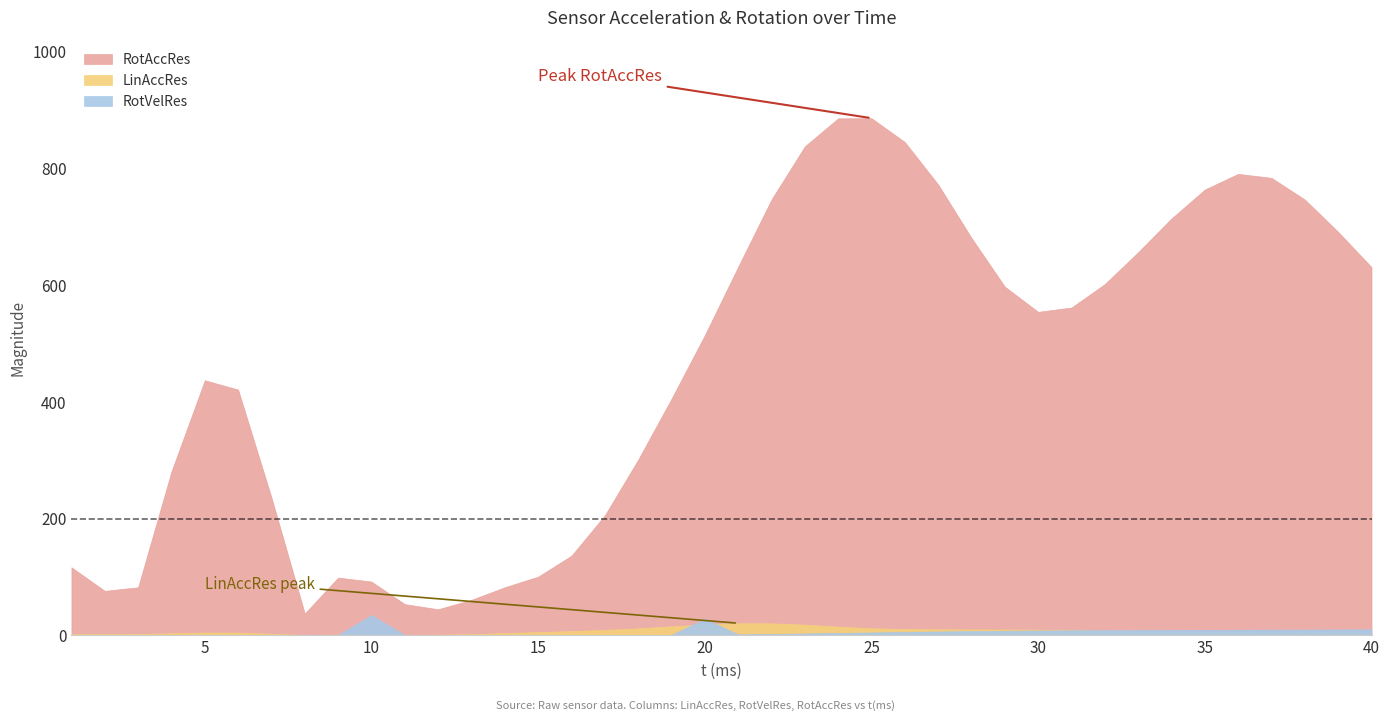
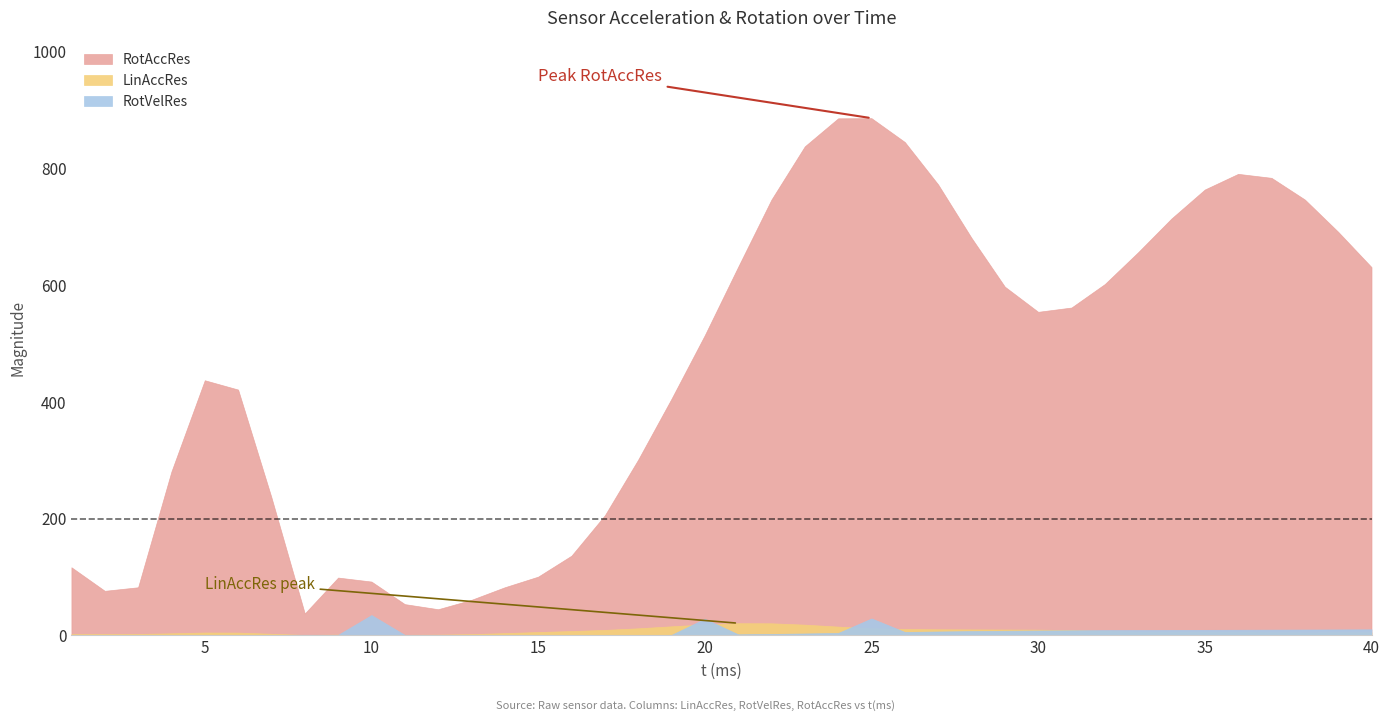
RotVelRes, 25: 10 -> 30
